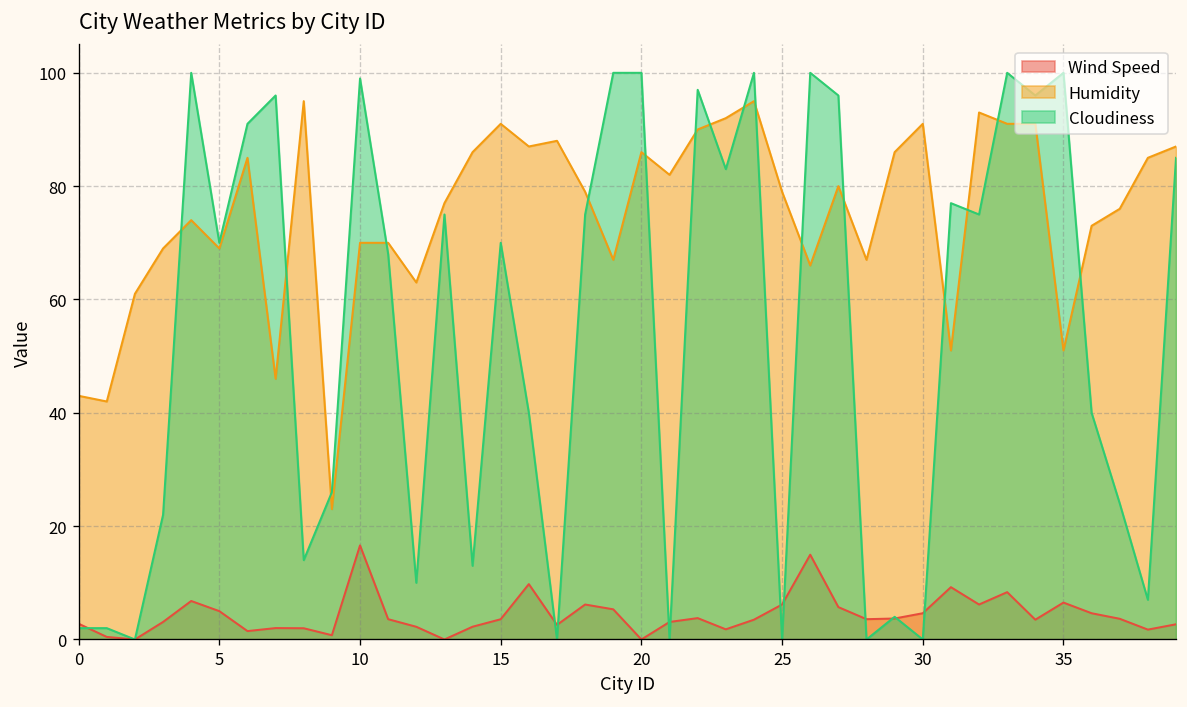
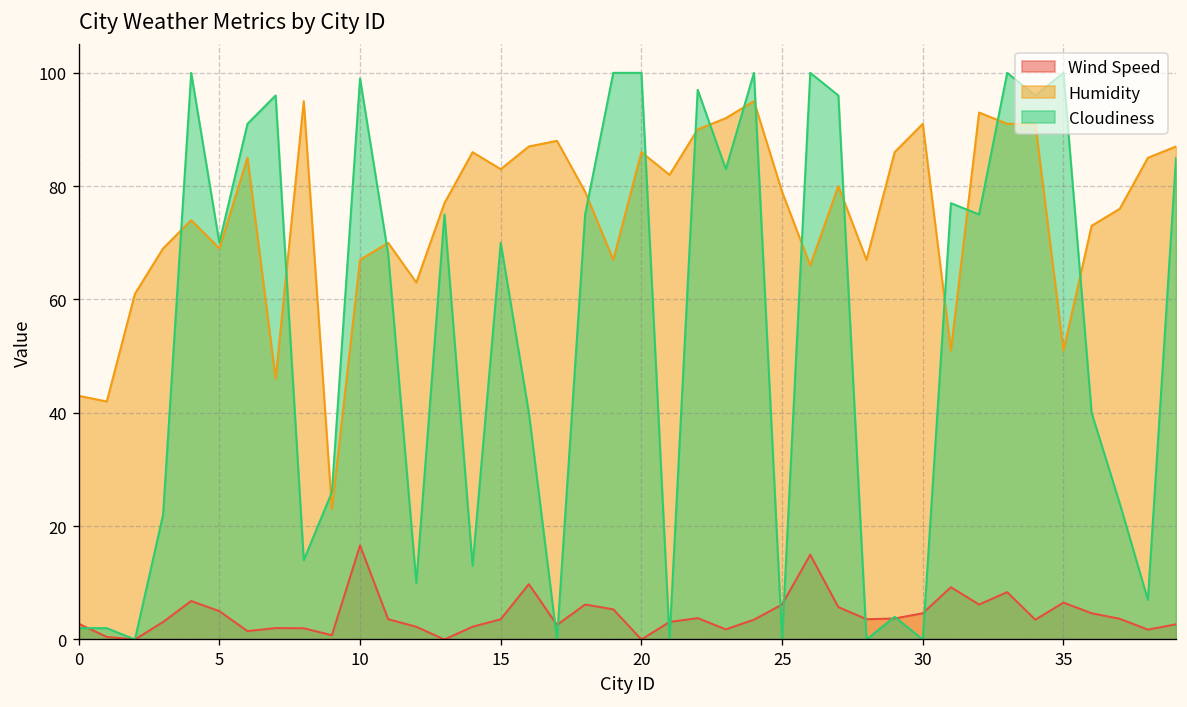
Humidity, 10: 70 -> 67
Humidity, 15: 91 -> 83
